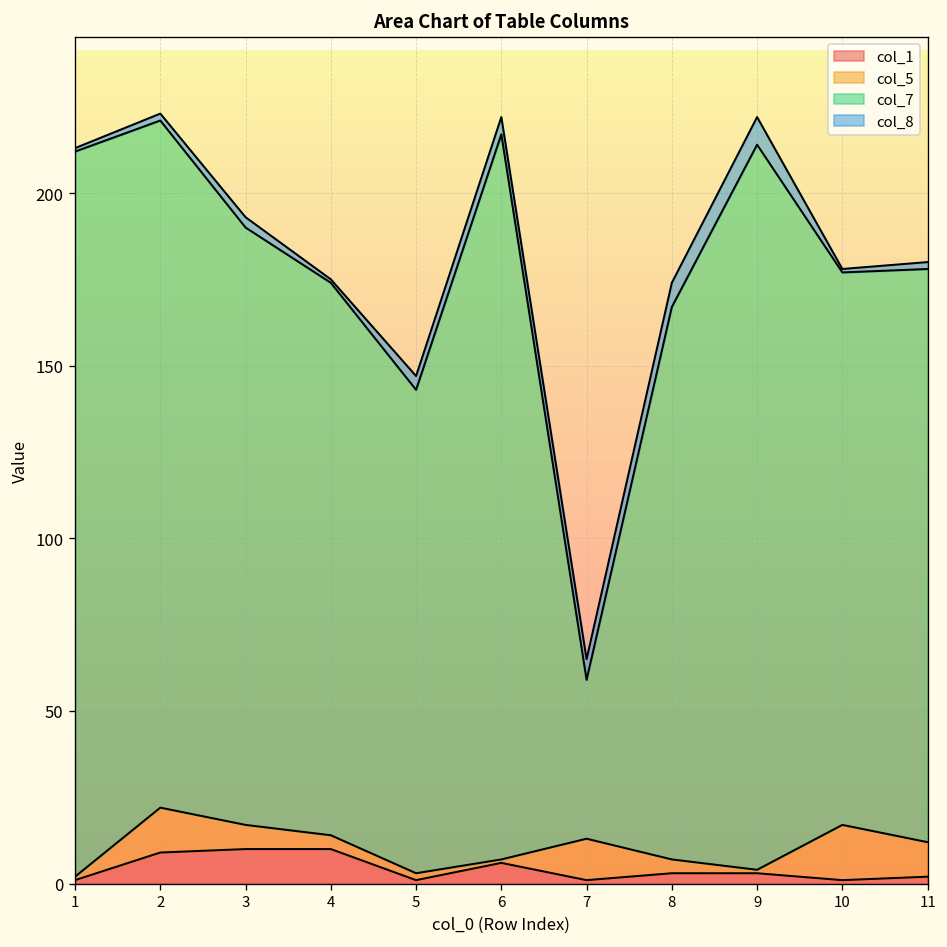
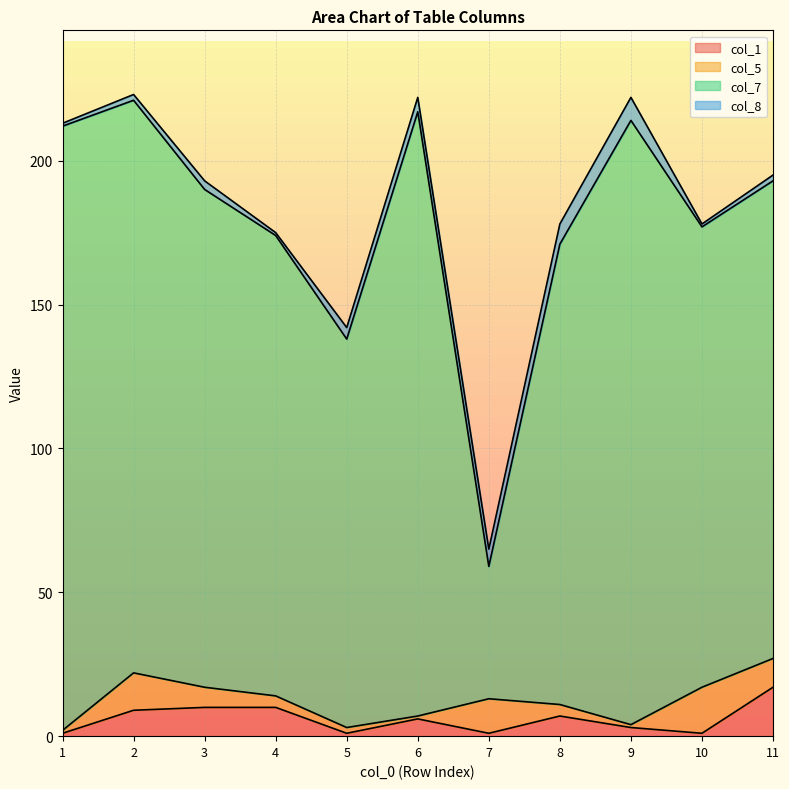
col_7, 5: 140 -> 135
col_1, 8: 3 -> 7
col_1, 11: 2 -> 17
